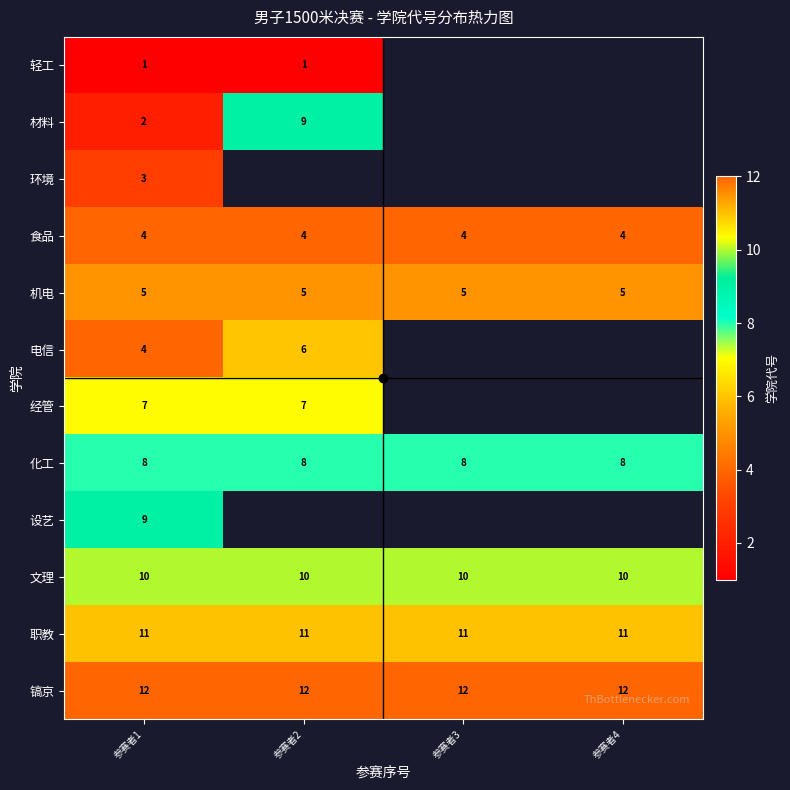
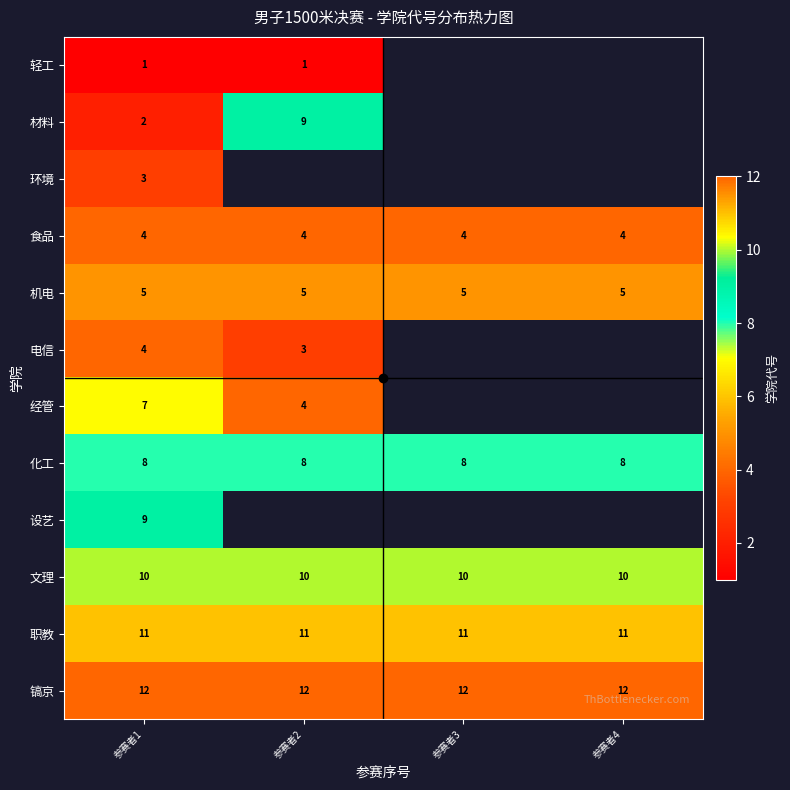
电信, 参赛者2: 6 -> 3
经管, 参赛者2: 7 -> 4
